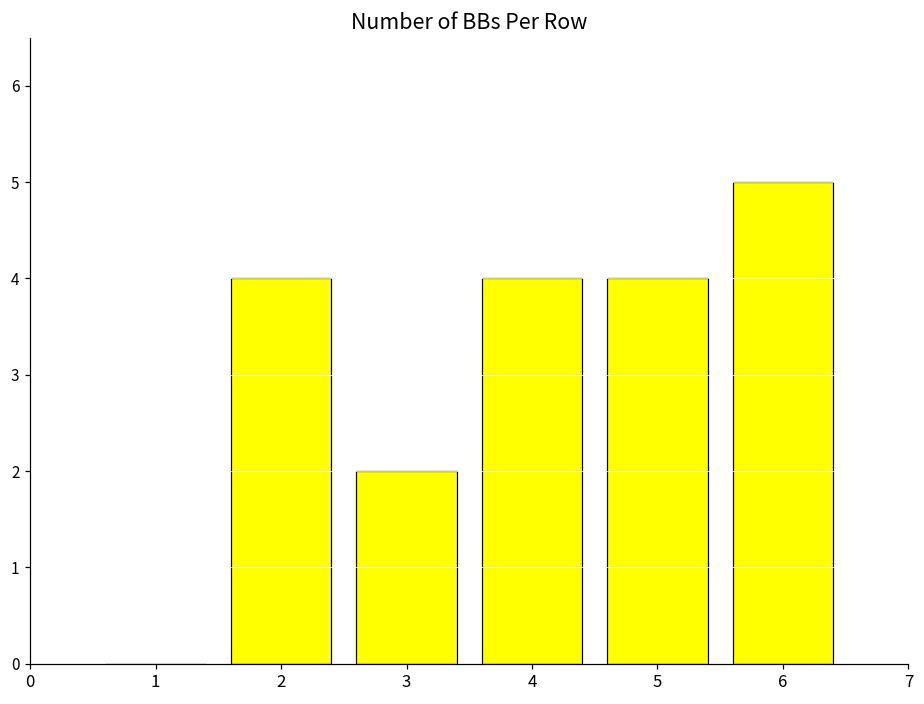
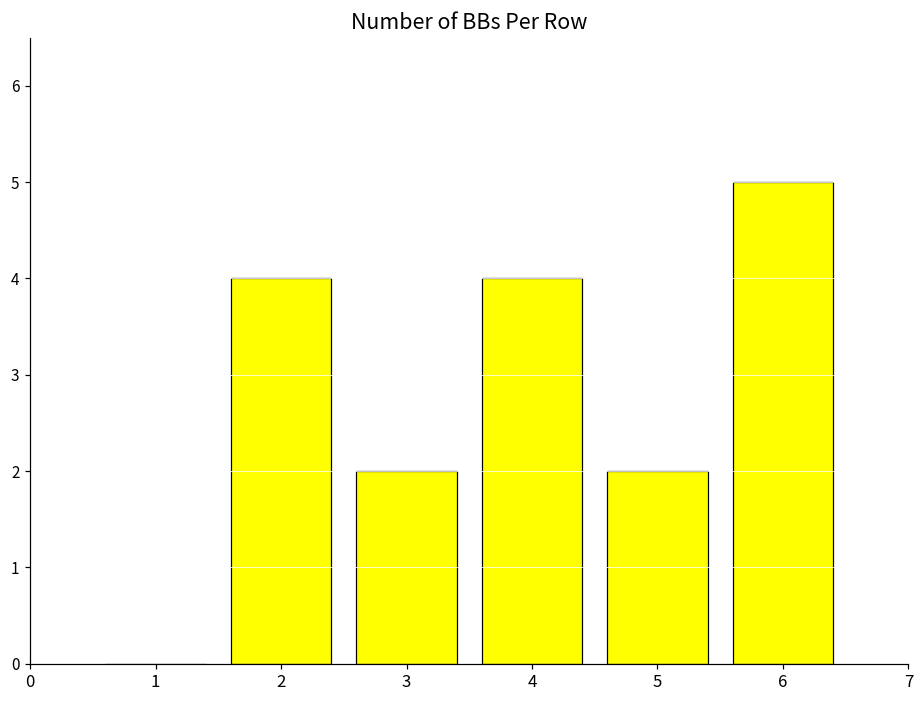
5: 4 -> 2
